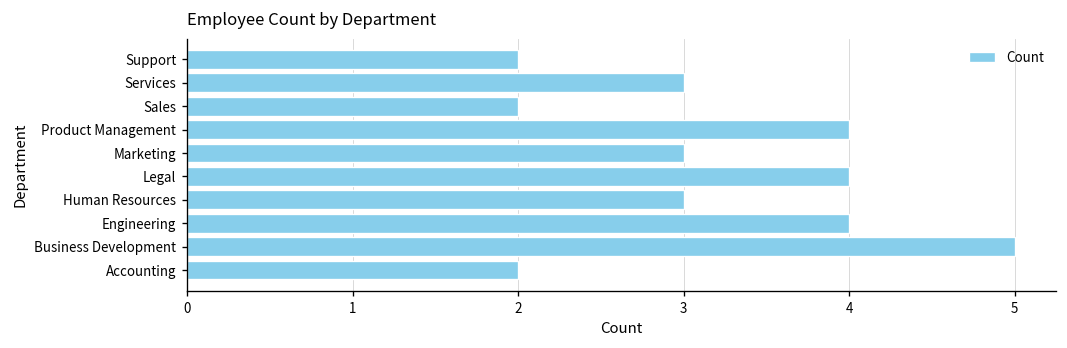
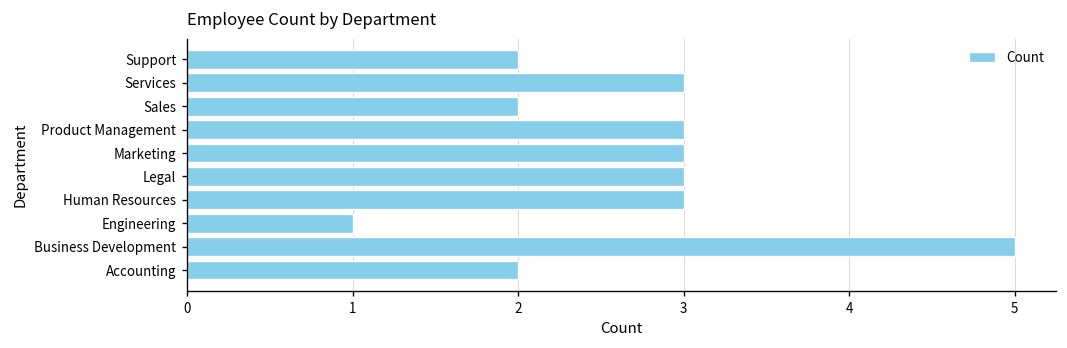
Product Management: 4 -> 3
Legal: 4 -> 3
Engineering: 4 -> 1
